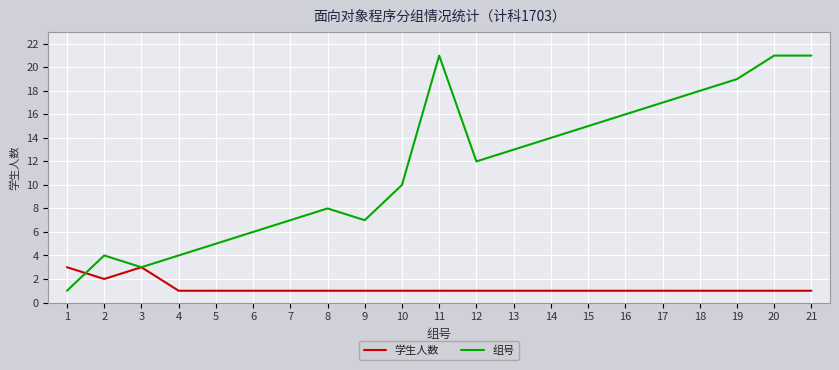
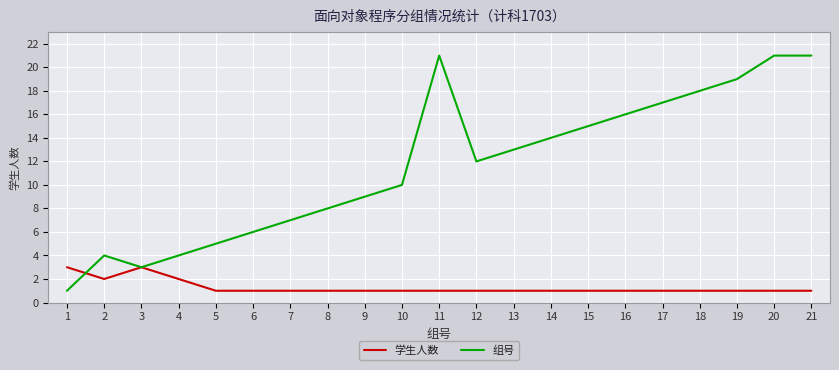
学生人数, 4: 1 -> 2
组号, 9: 7 -> 9
